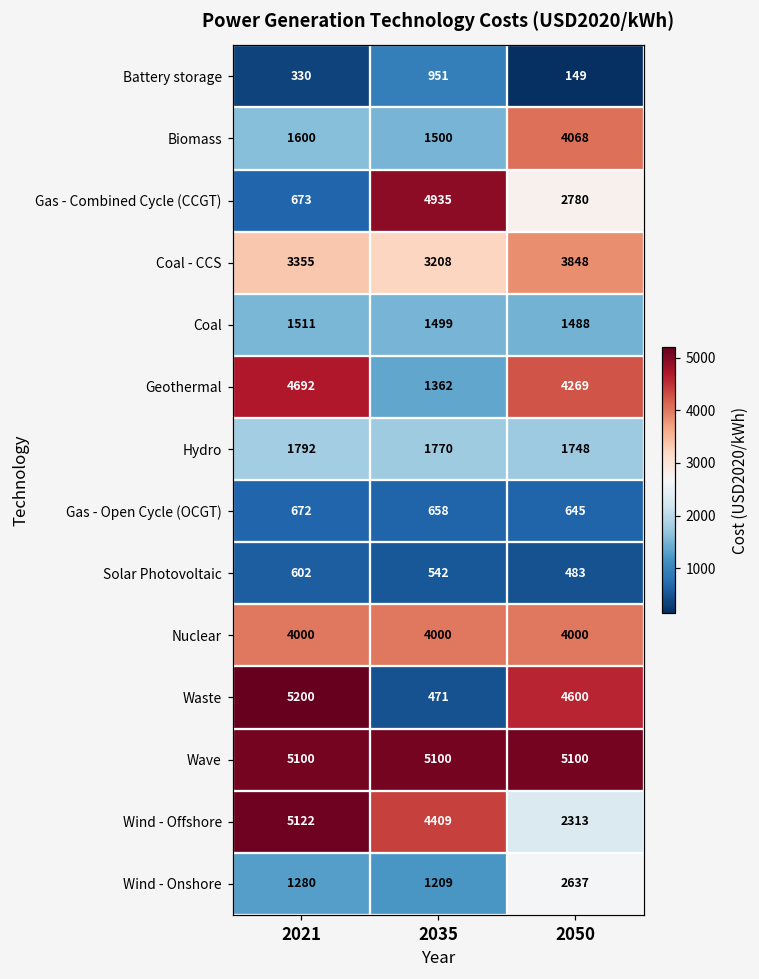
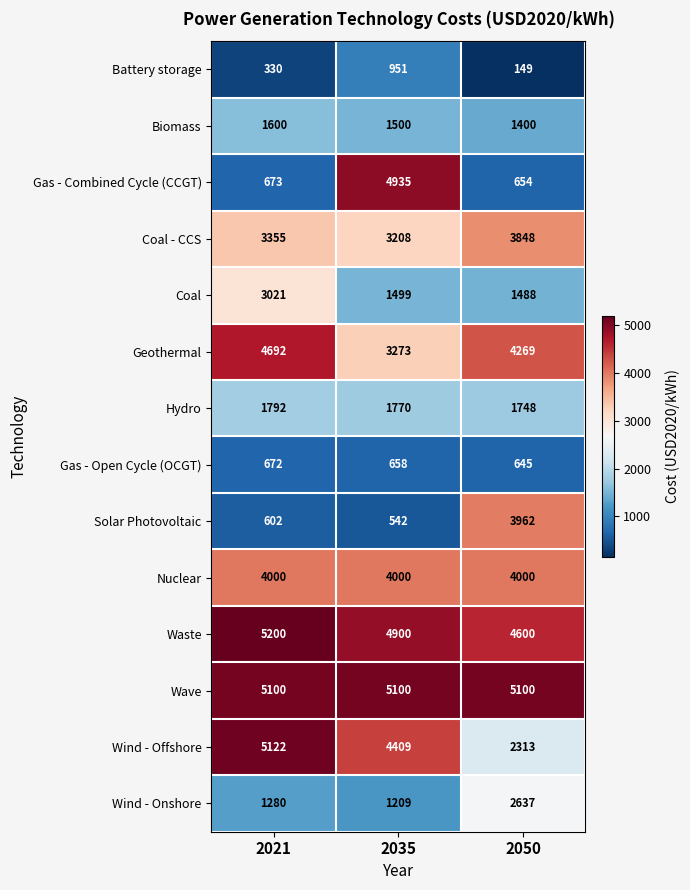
Biomass, 2050: 4068 -> 1400
Gas - Combined Cycle (CCGT), 2050: 2780 -> 654
Coal, 2021: 1511 -> 3021
Geothermal, 2035: 1362 -> 3273
Solar Photovoltaic, 2050: 483 -> 3962
Waste, 2035: 471 -> 4900
